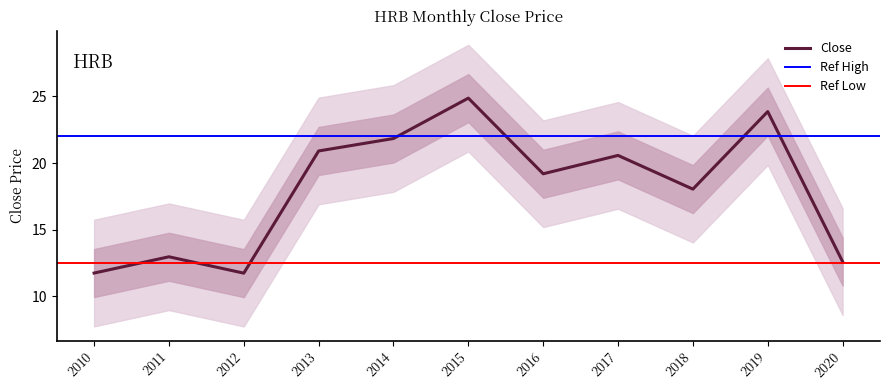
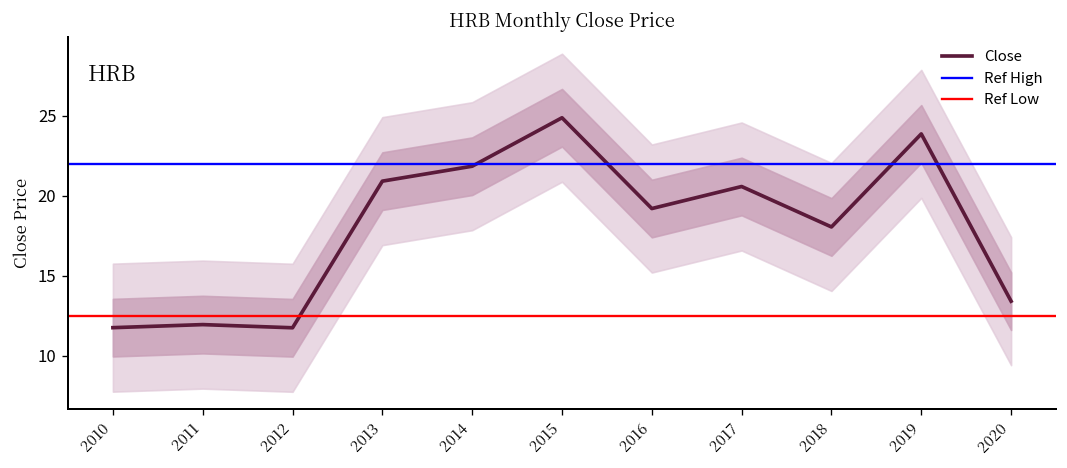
Close, 2011: 13.0 -> 11.9
Close, 2020: 12.6 -> 13.4
